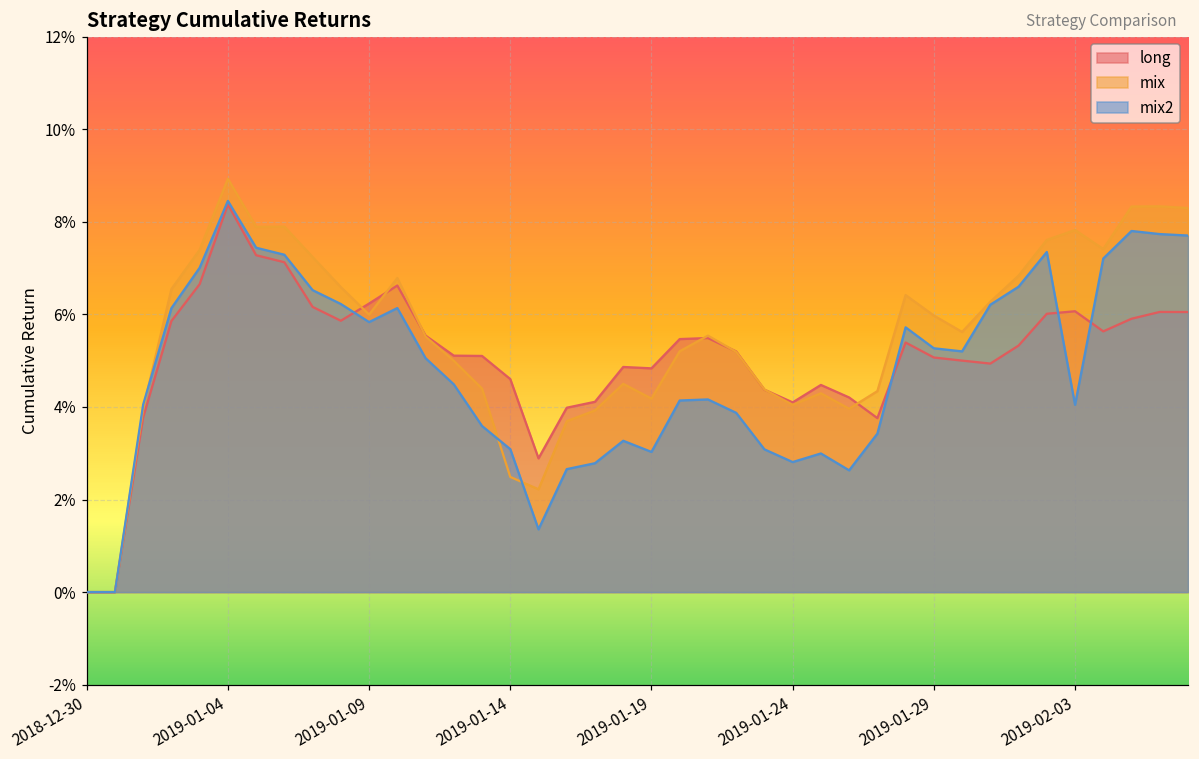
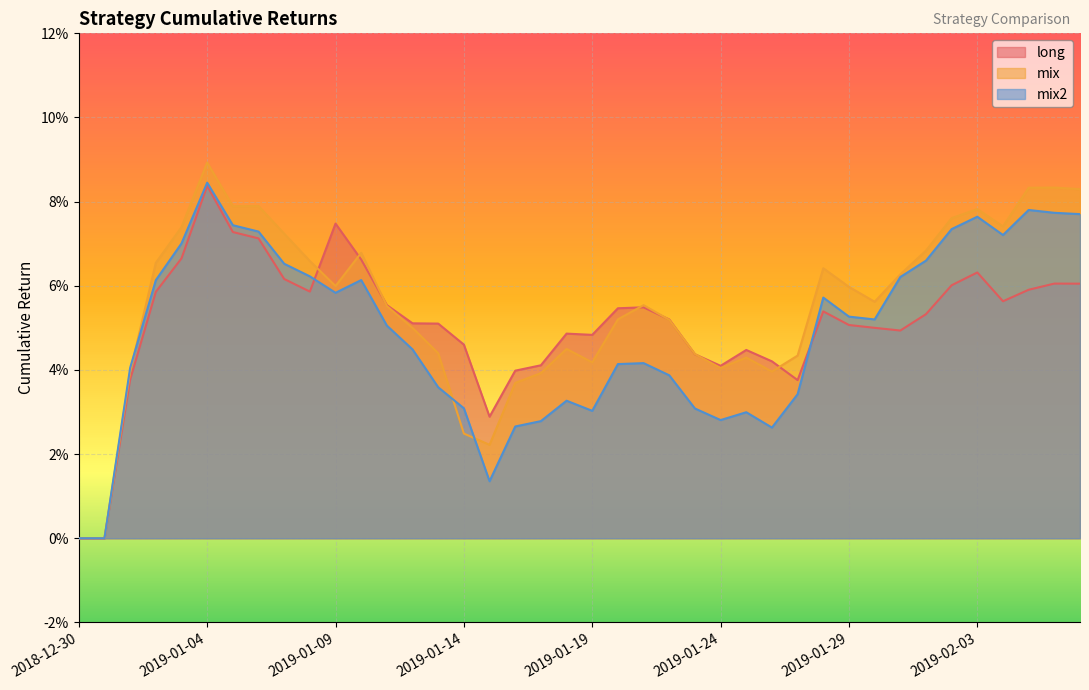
long, 2019-01-09: 6.2% -> 7.5%
long, 2019-02-03: 6.1% -> 6.3%
mix2, 2019-02-03: 4.0% -> 7.6%
